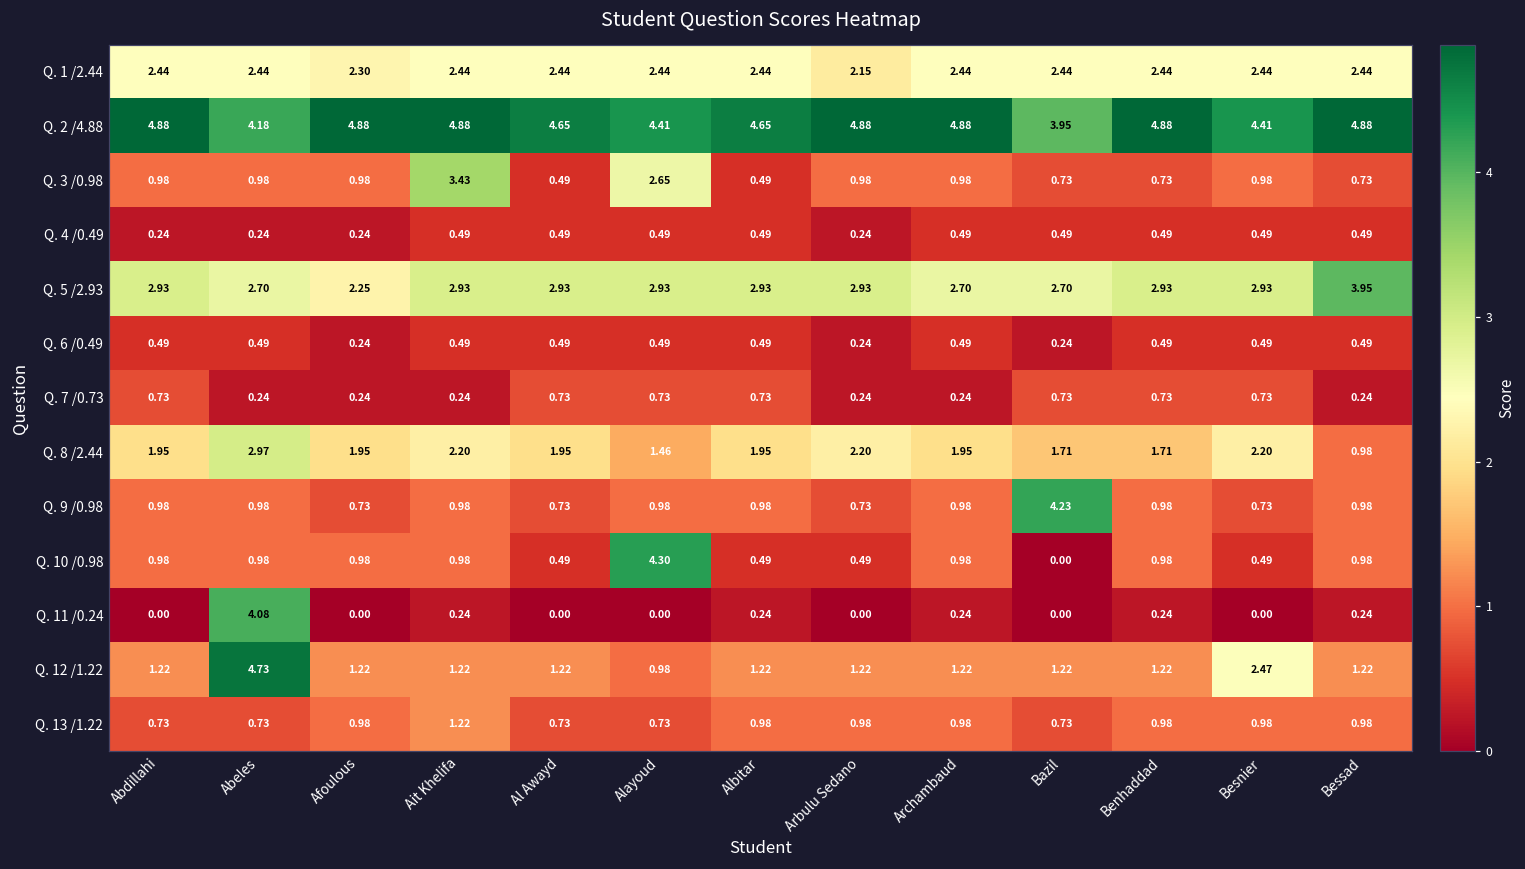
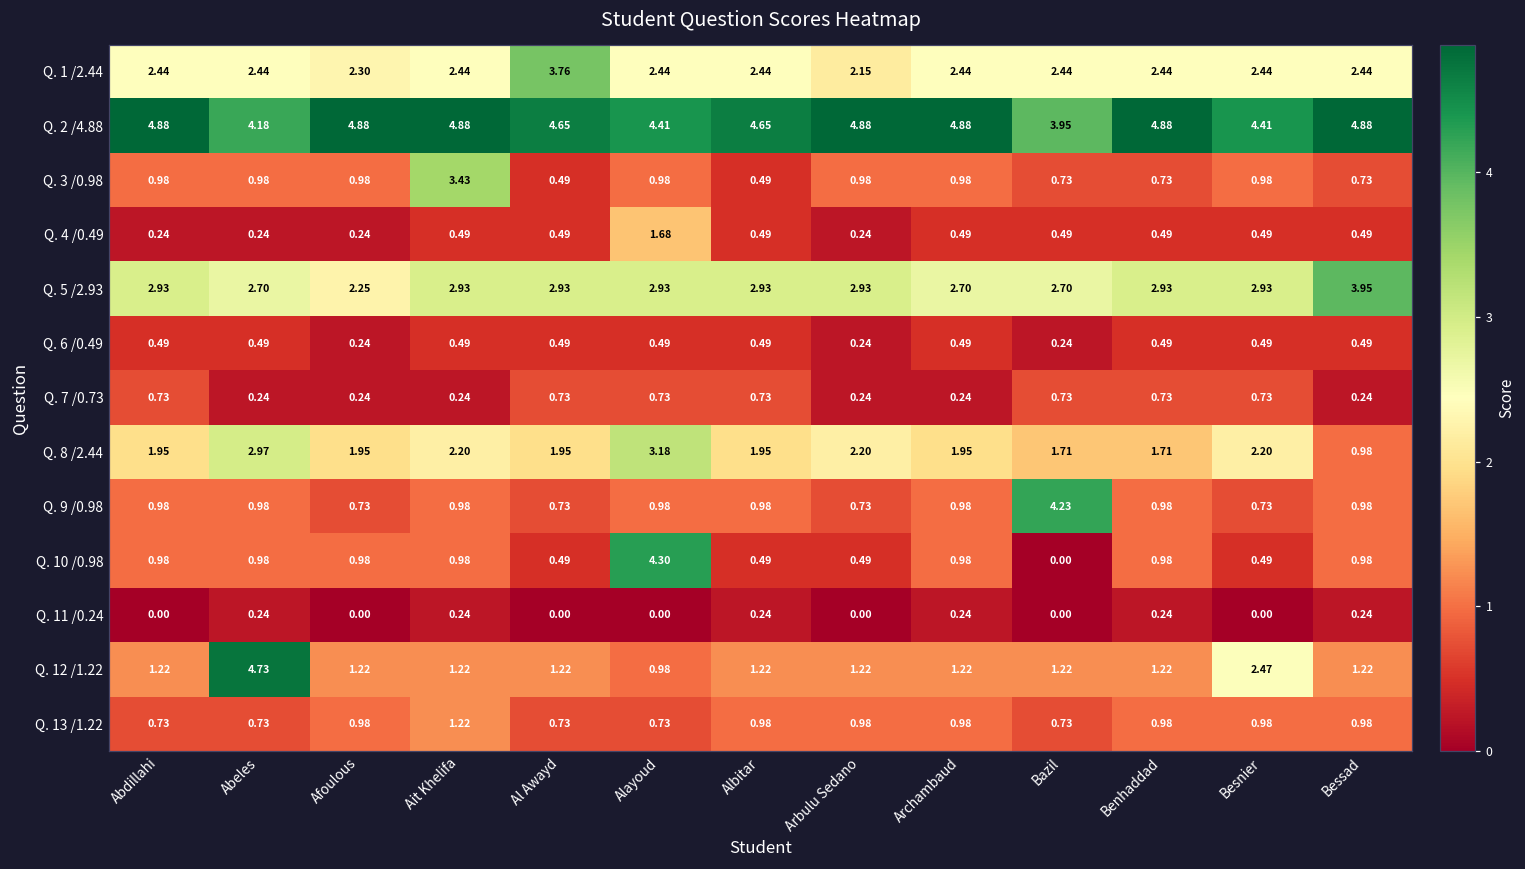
Q. 1 /2.44, Al Awayd: 2.44 -> 3.76
Q. 3 /0.98, Alayoud: 2.65 -> 0.98
Q. 4 /0.49, Alayoud: 0.49 -> 1.68
Q. 8 /2.44, Alayoud: 1.46 -> 3.18
Q. 11 /0.24, Abeles: 4.08 -> 0.24
